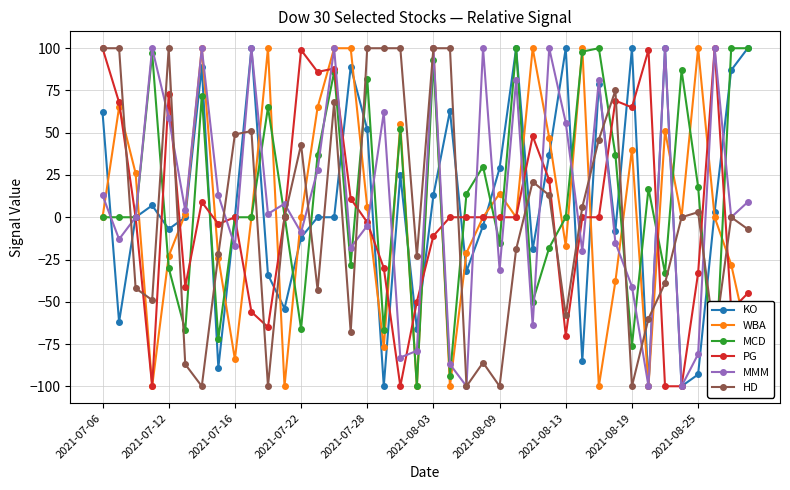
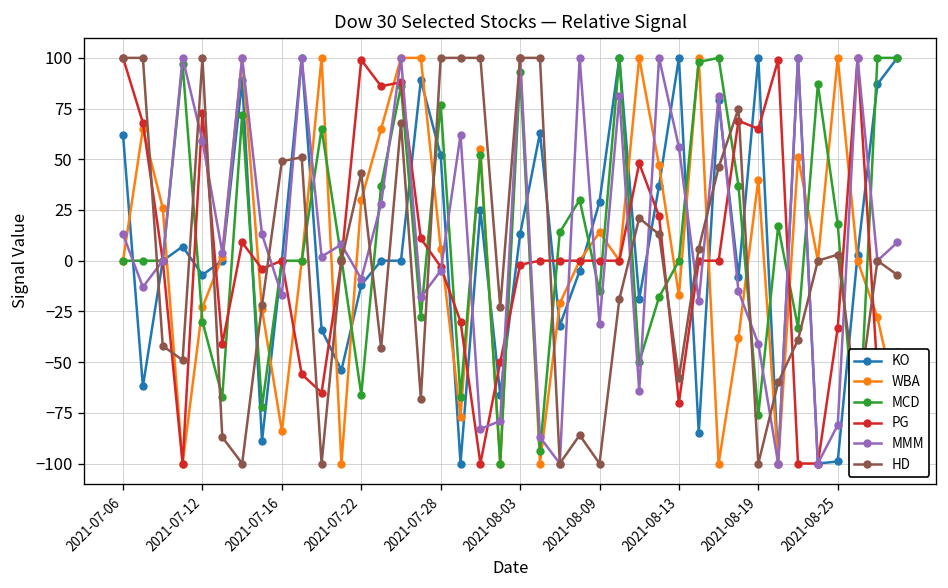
WBA, 2021-07-22: 0 -> 30
MCD, 2021-07-28: 82 -> 77
PG, 2021-08-03: -11 -> -2
KO, 2021-08-25: -93 -> -99
